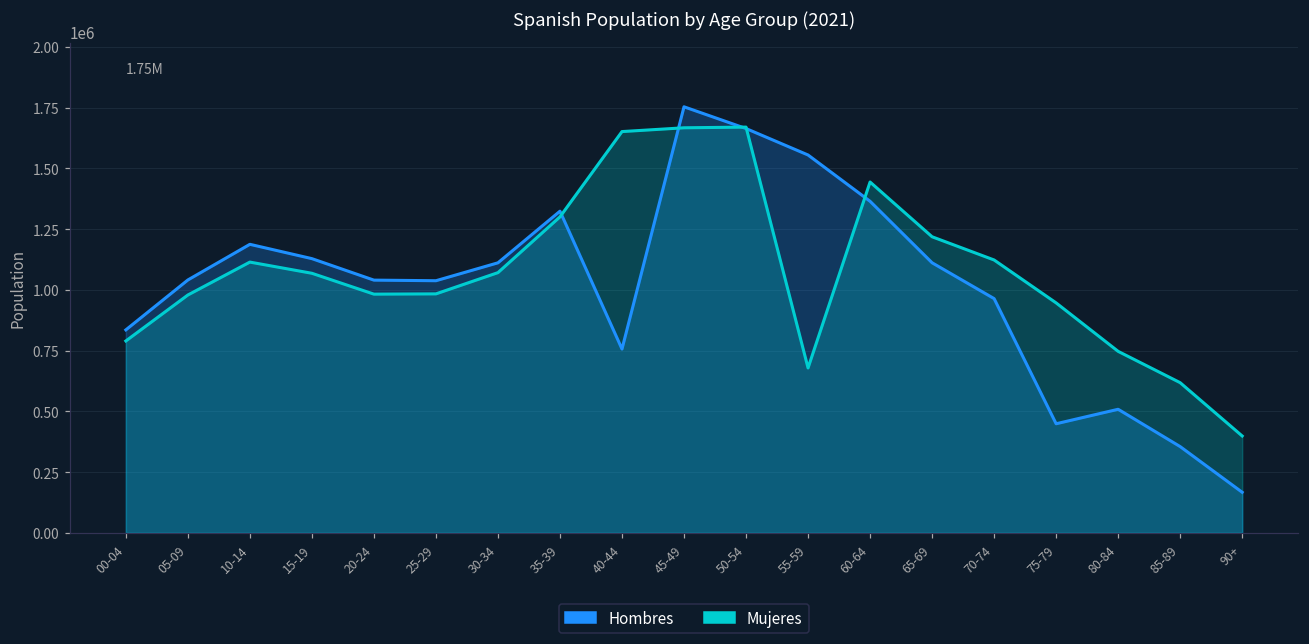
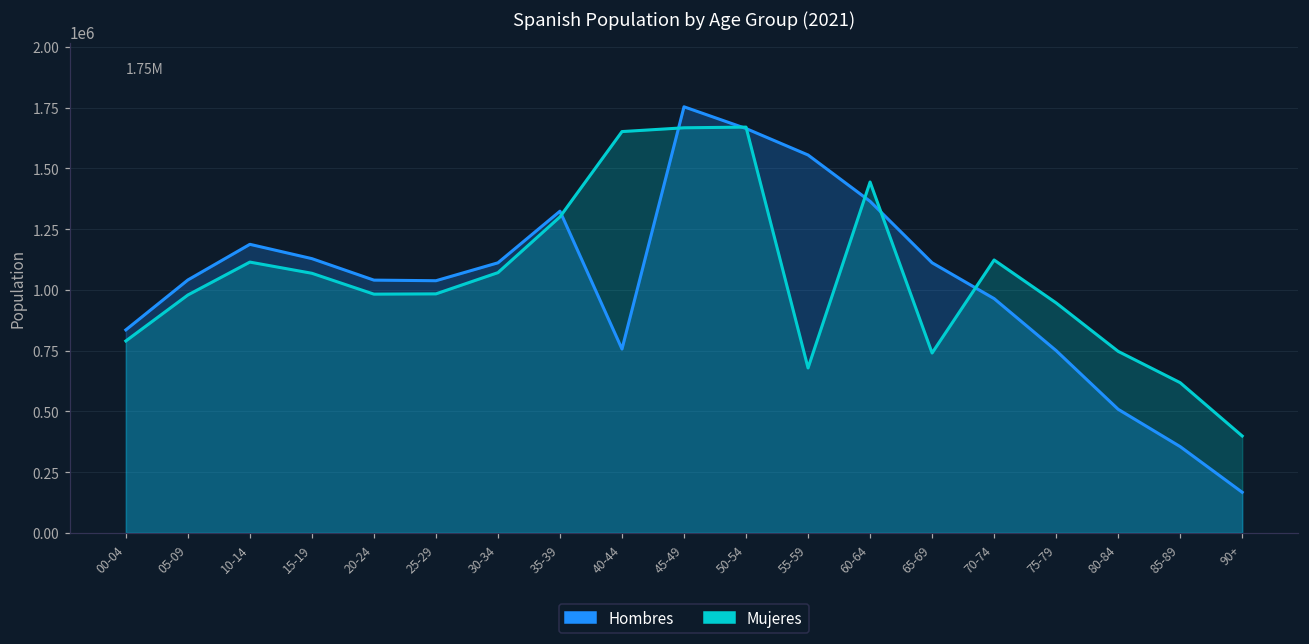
Mujeres, 65-69: 1220000 -> 740000
Hombres, 75-79: 450000 -> 750000
